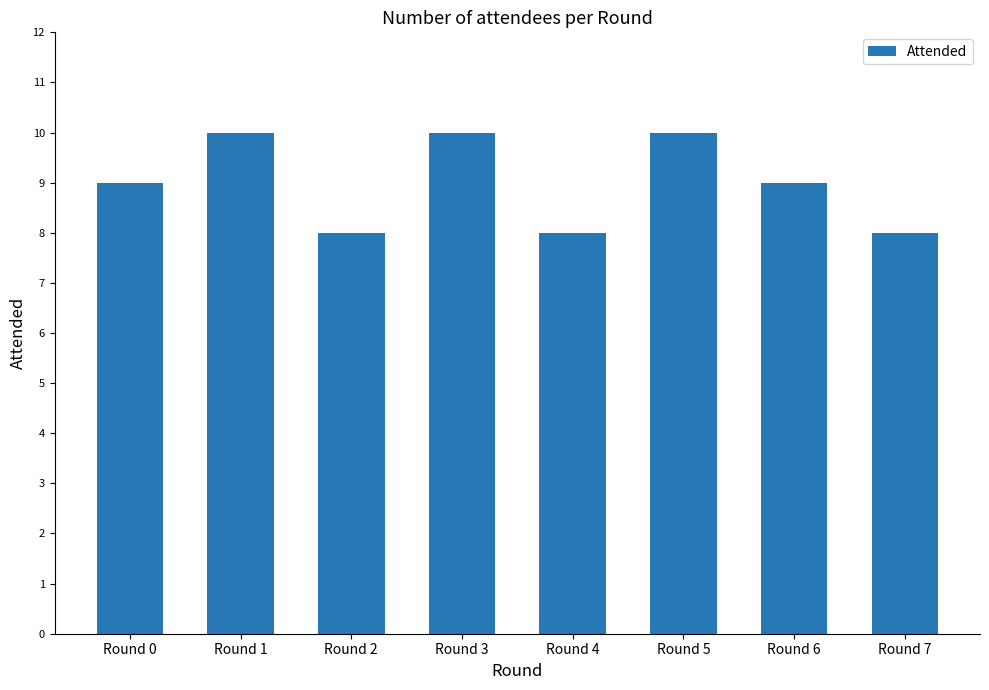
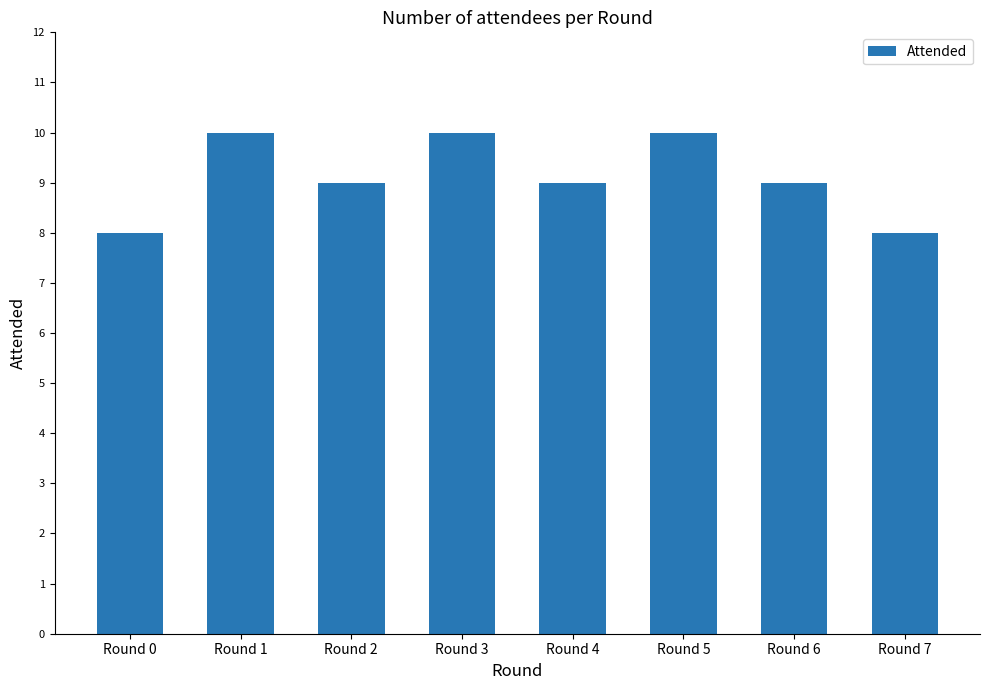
Round 0: 9 -> 8
Round 2: 8 -> 9
Round 4: 8 -> 9
